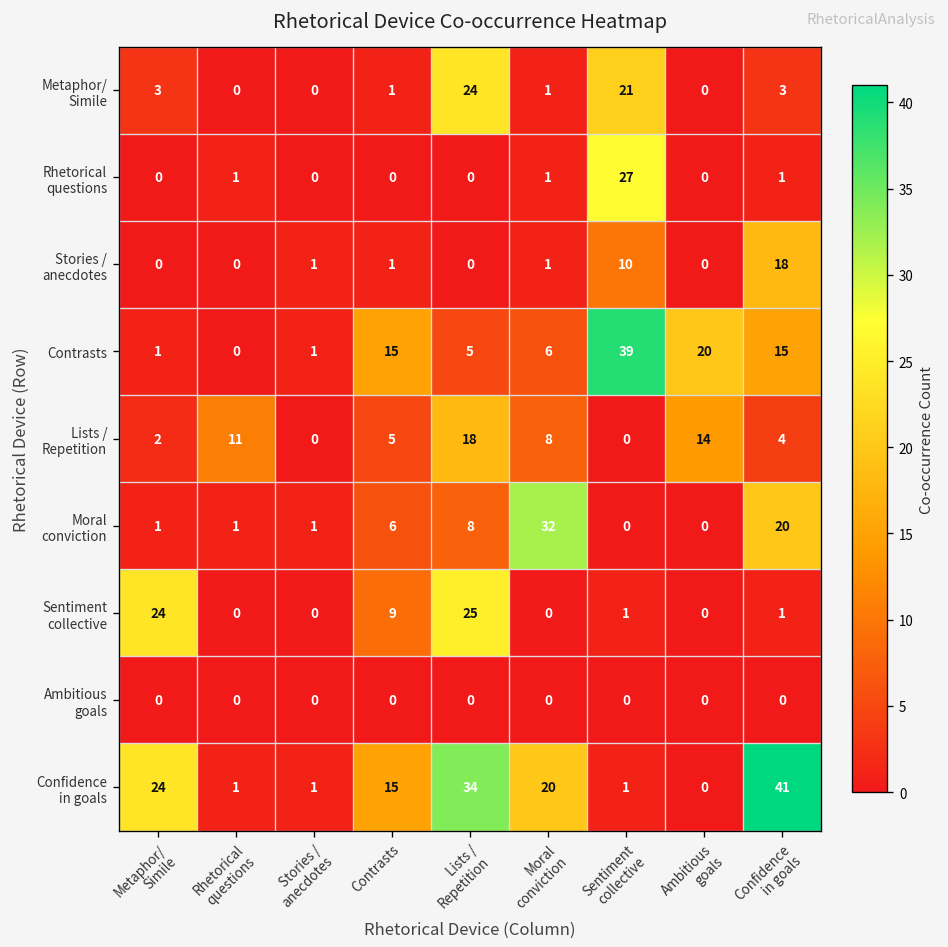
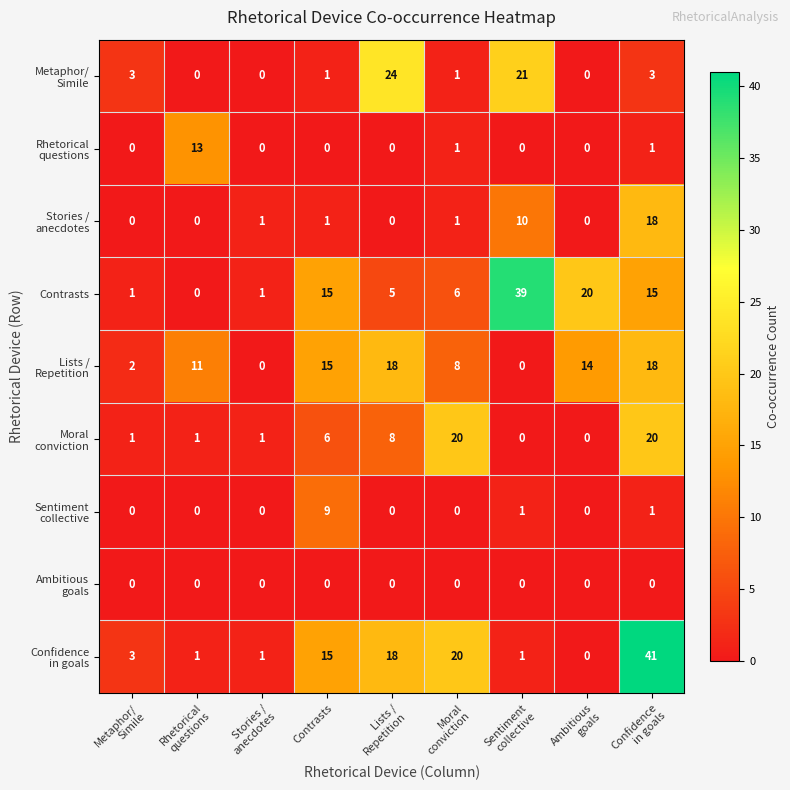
Rhetorical questions, Rhetorical questions: 1 -> 13
Rhetorical questions, Sentiment collective: 27 -> 0
Lists / Repetition, Contrasts: 5 -> 15
Lists / Repetition, Confidence in goals: 4 -> 18
Moral conviction, Moral conviction: 32 -> 20
Sentiment collective, Metaphor/ Simile: 24 -> 0
Sentiment collective, Lists / Repetition: 25 -> 0
Confidence in goals, Metaphor/ Simile: 24 -> 3
Confidence in goals, Lists / Repetition: 34 -> 18
